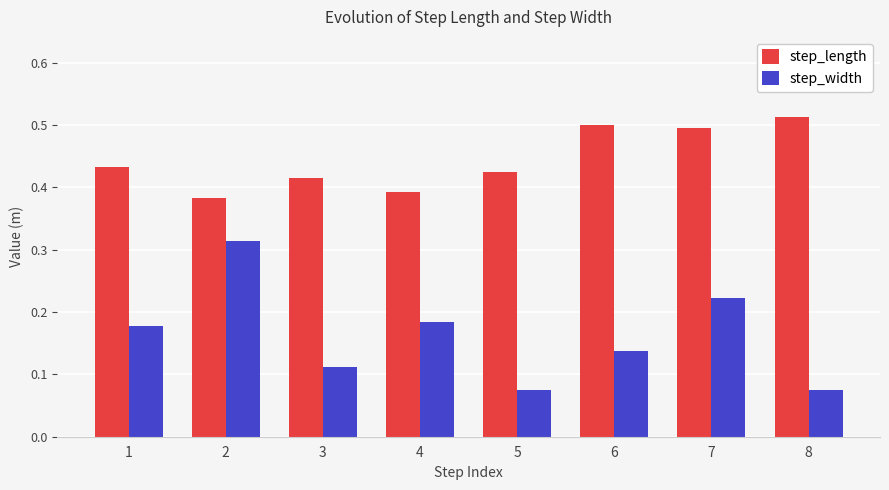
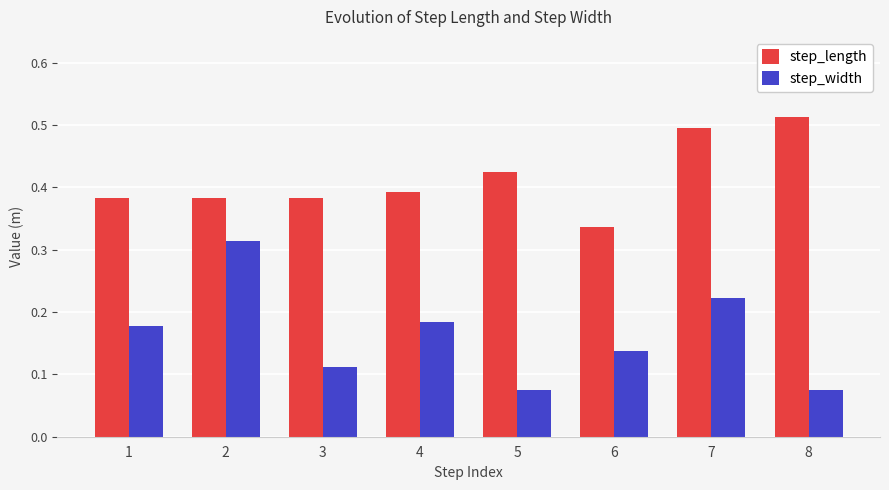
step_length, 1: 0.43 -> 0.38
step_length, 3: 0.41 -> 0.38
step_length, 6: 0.50 -> 0.34
